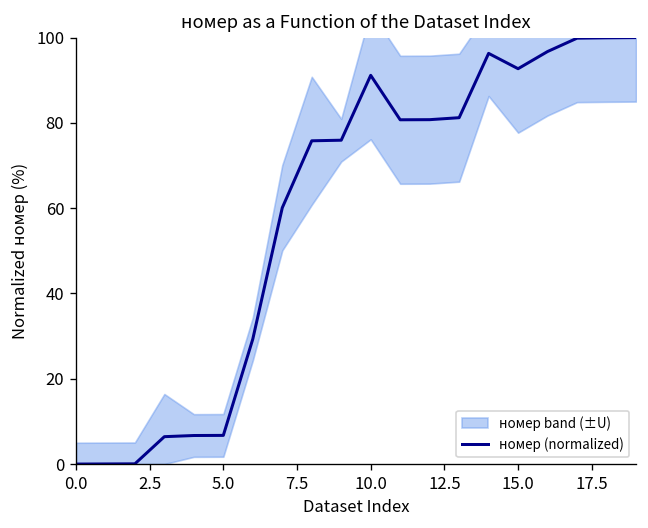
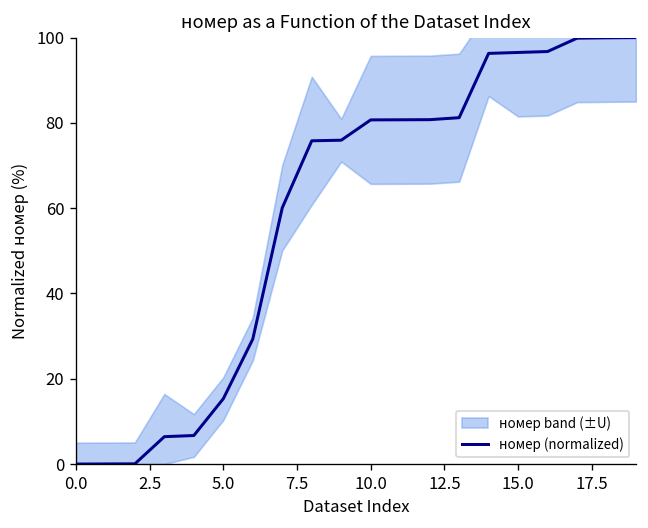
номер (normalized), 5.0: 7 -> 15
номер (normalized), 10.0: 91 -> 81
номер (normalized), 15.0: 93 -> 97
